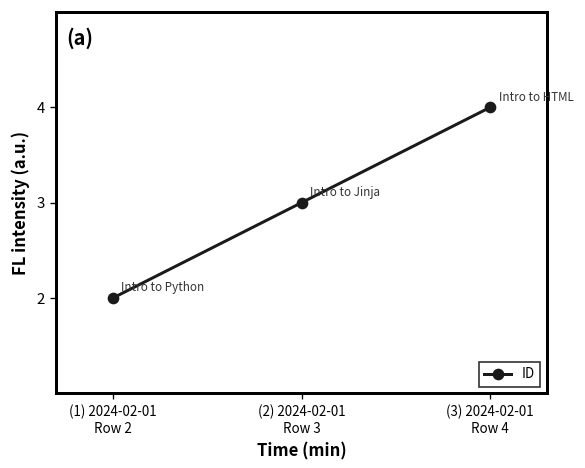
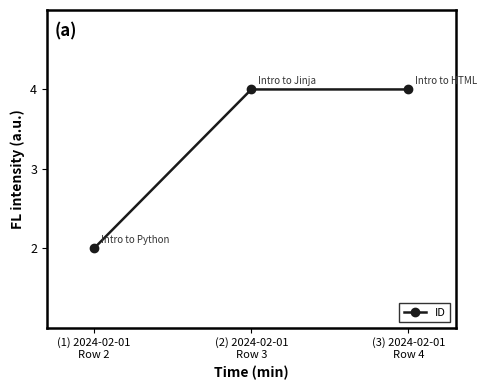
(2) 2024-02-01 Row 3: 3 -> 4
